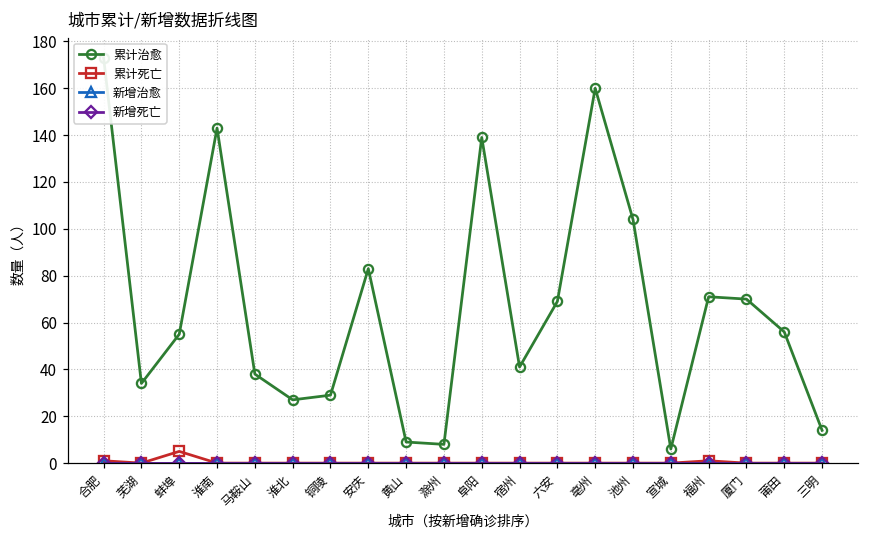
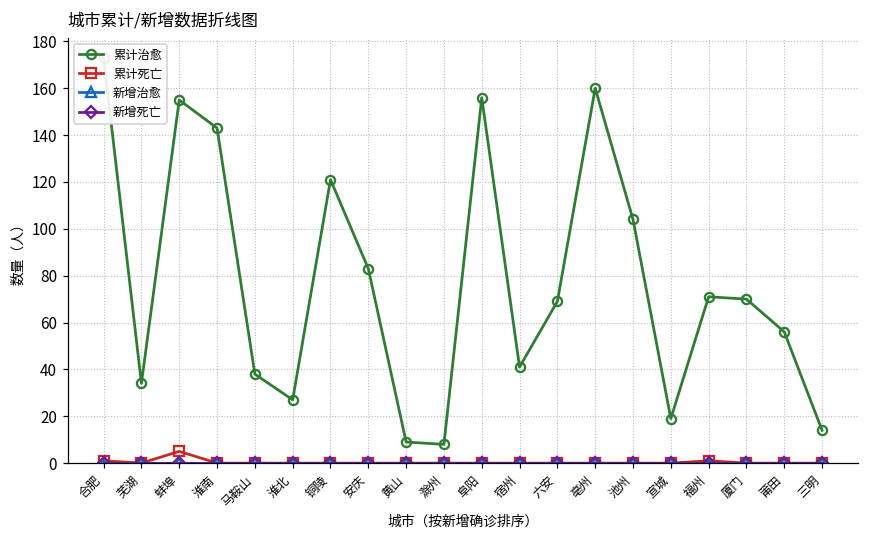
累计治愈, 蚌埠: 55 -> 155
累计治愈, 铜陵: 29 -> 121
累计治愈, 阜阳: 139 -> 156
累计治愈, 宣城: 6 -> 19
